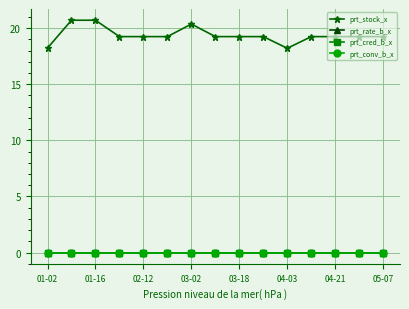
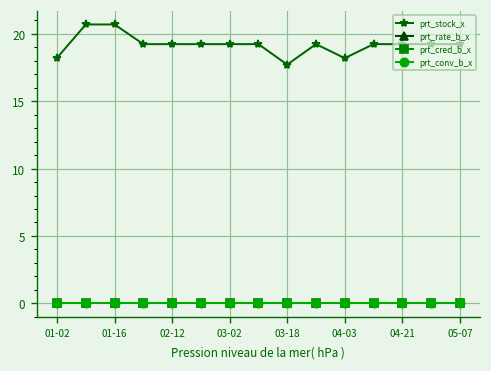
prt_stock_x, 03-02: 20.4 -> 19.2
prt_stock_x, 03-18: 19.2 -> 17.7
